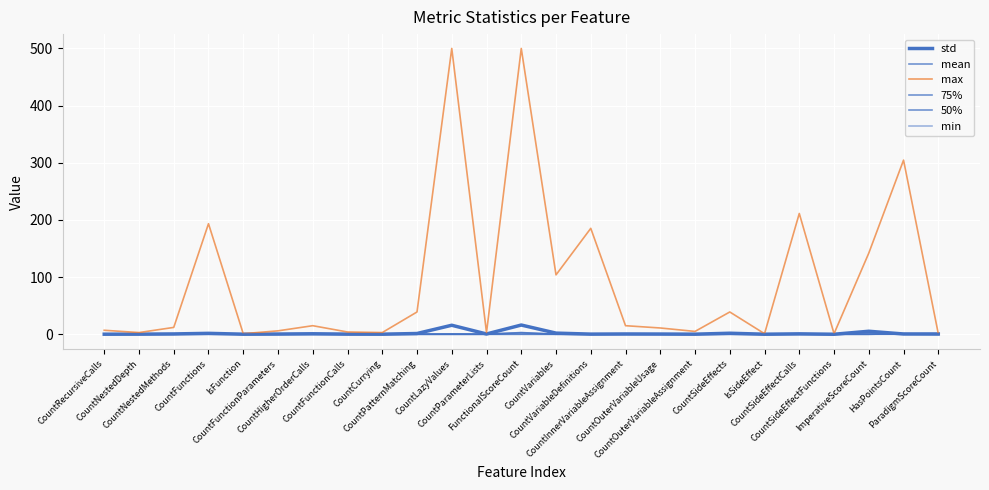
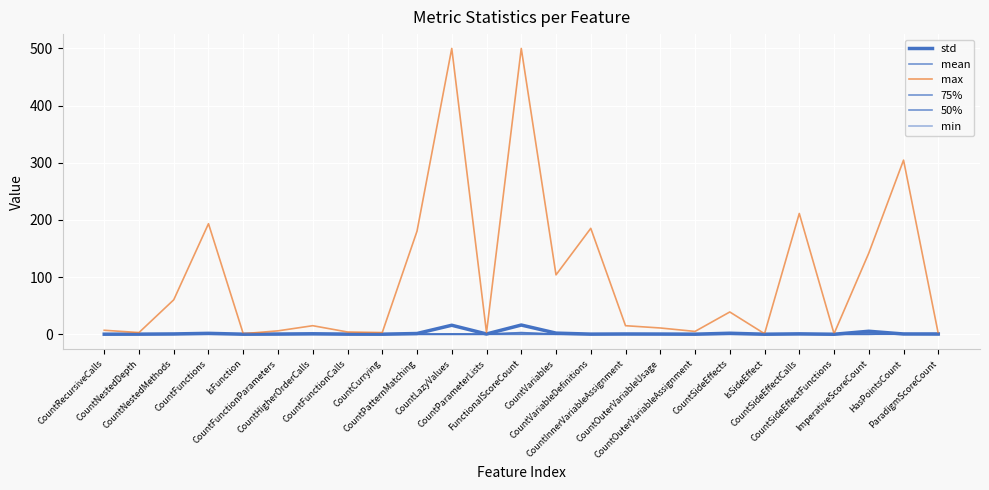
max, CountNestedMethods: 10 -> 60
max, CountPatternMatching: 40 -> 180
